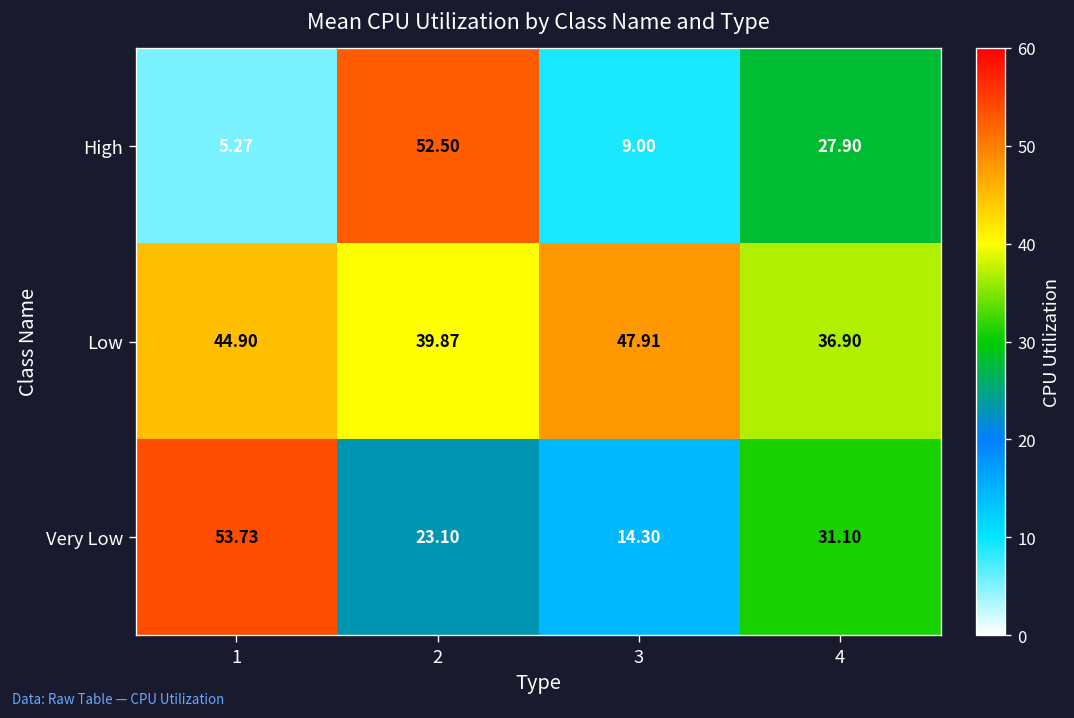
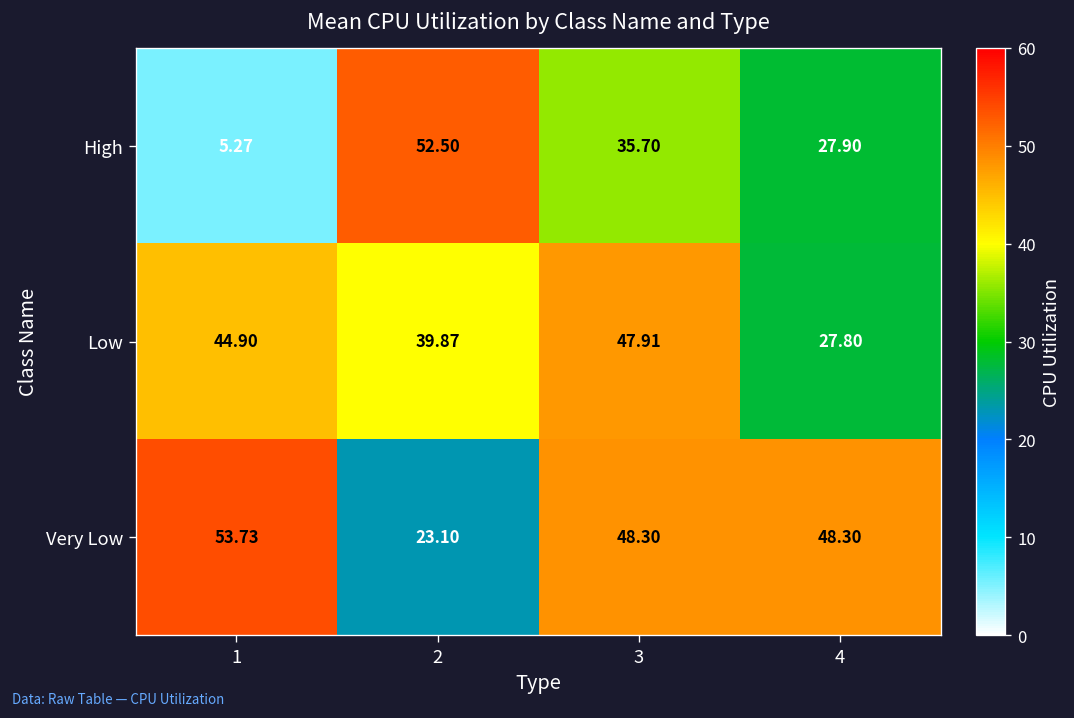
High, 3: 9.00 -> 35.70
Low, 4: 36.90 -> 27.80
Very Low, 3: 14.30 -> 48.30
Very Low, 4: 31.10 -> 48.30
